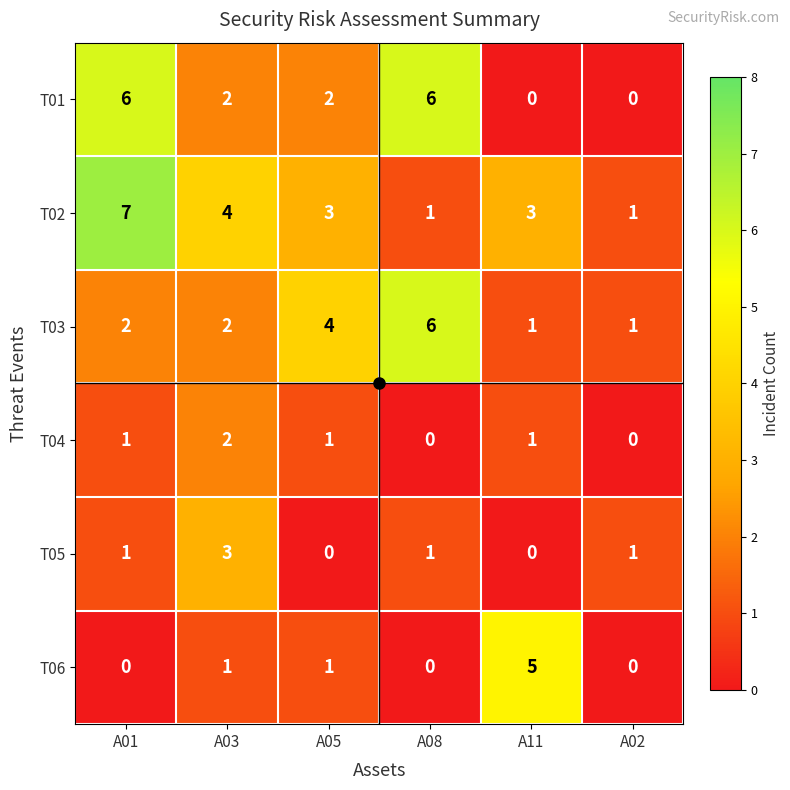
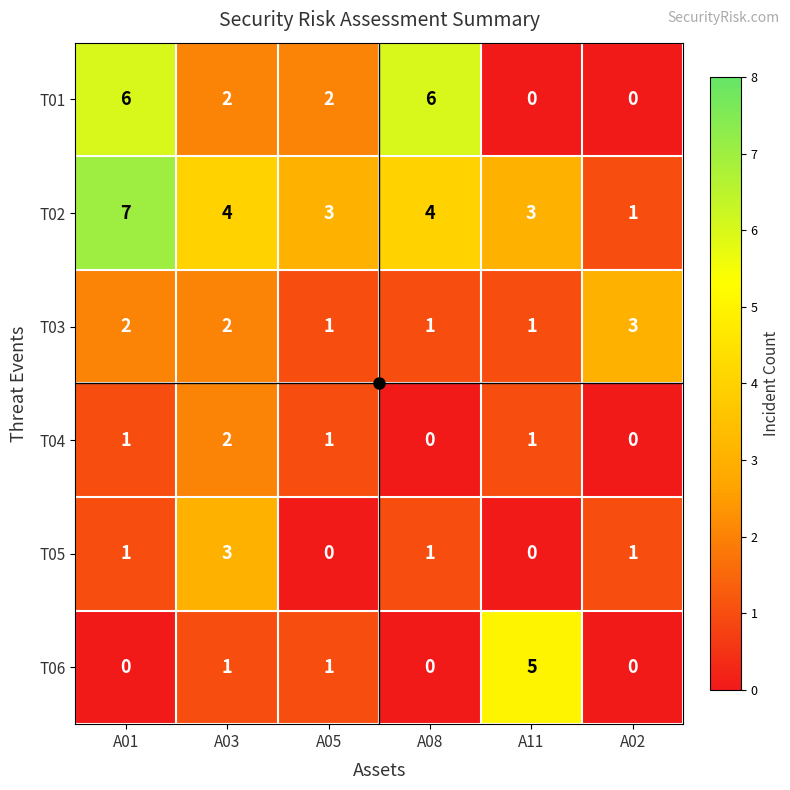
T02, A08: 1 -> 4
T03, A05: 4 -> 1
T03, A08: 6 -> 1
T03, A02: 1 -> 3
